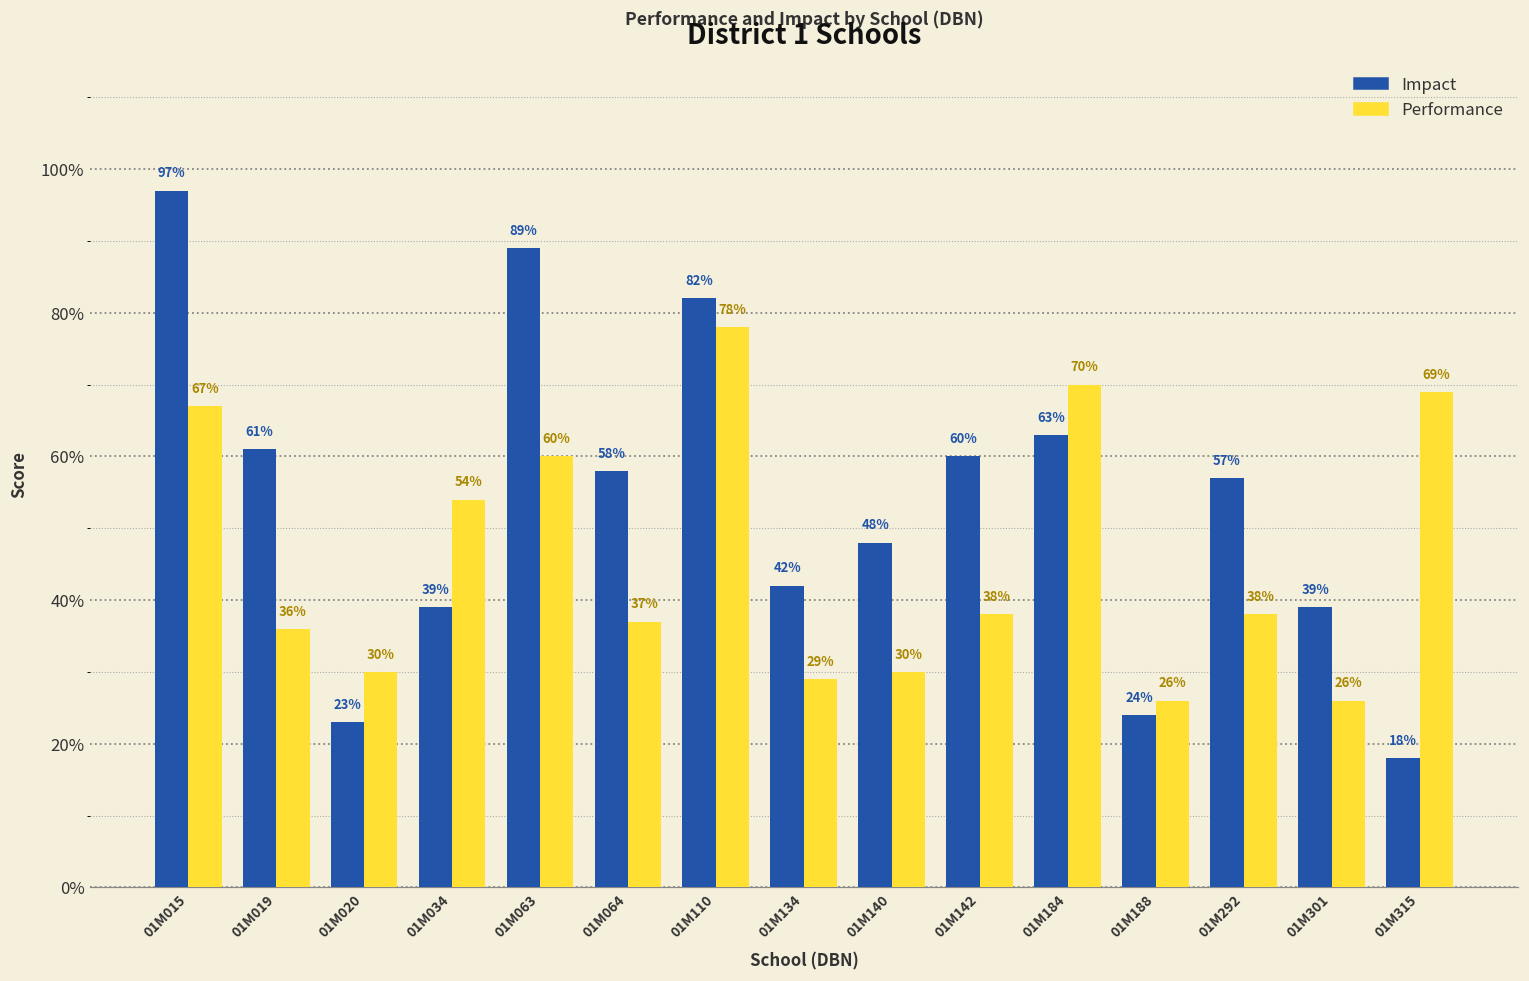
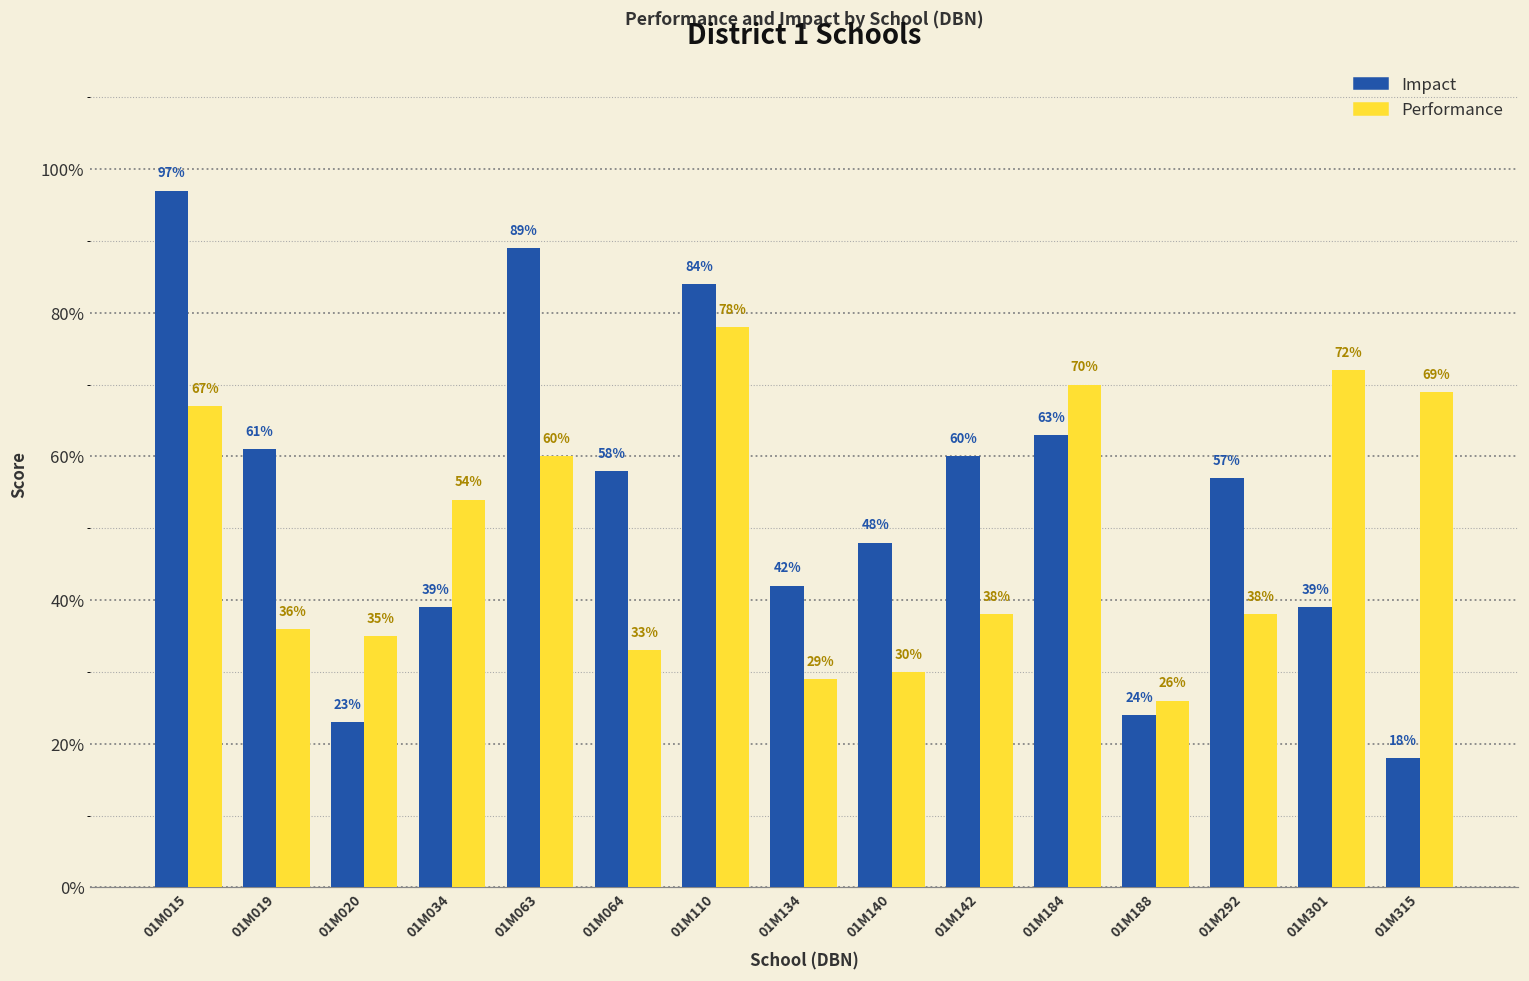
Performance, 01M020: 30% -> 35%
Performance, 01M064: 37% -> 33%
Impact, 01M110: 82% -> 84%
Performance, 01M301: 26% -> 72%
